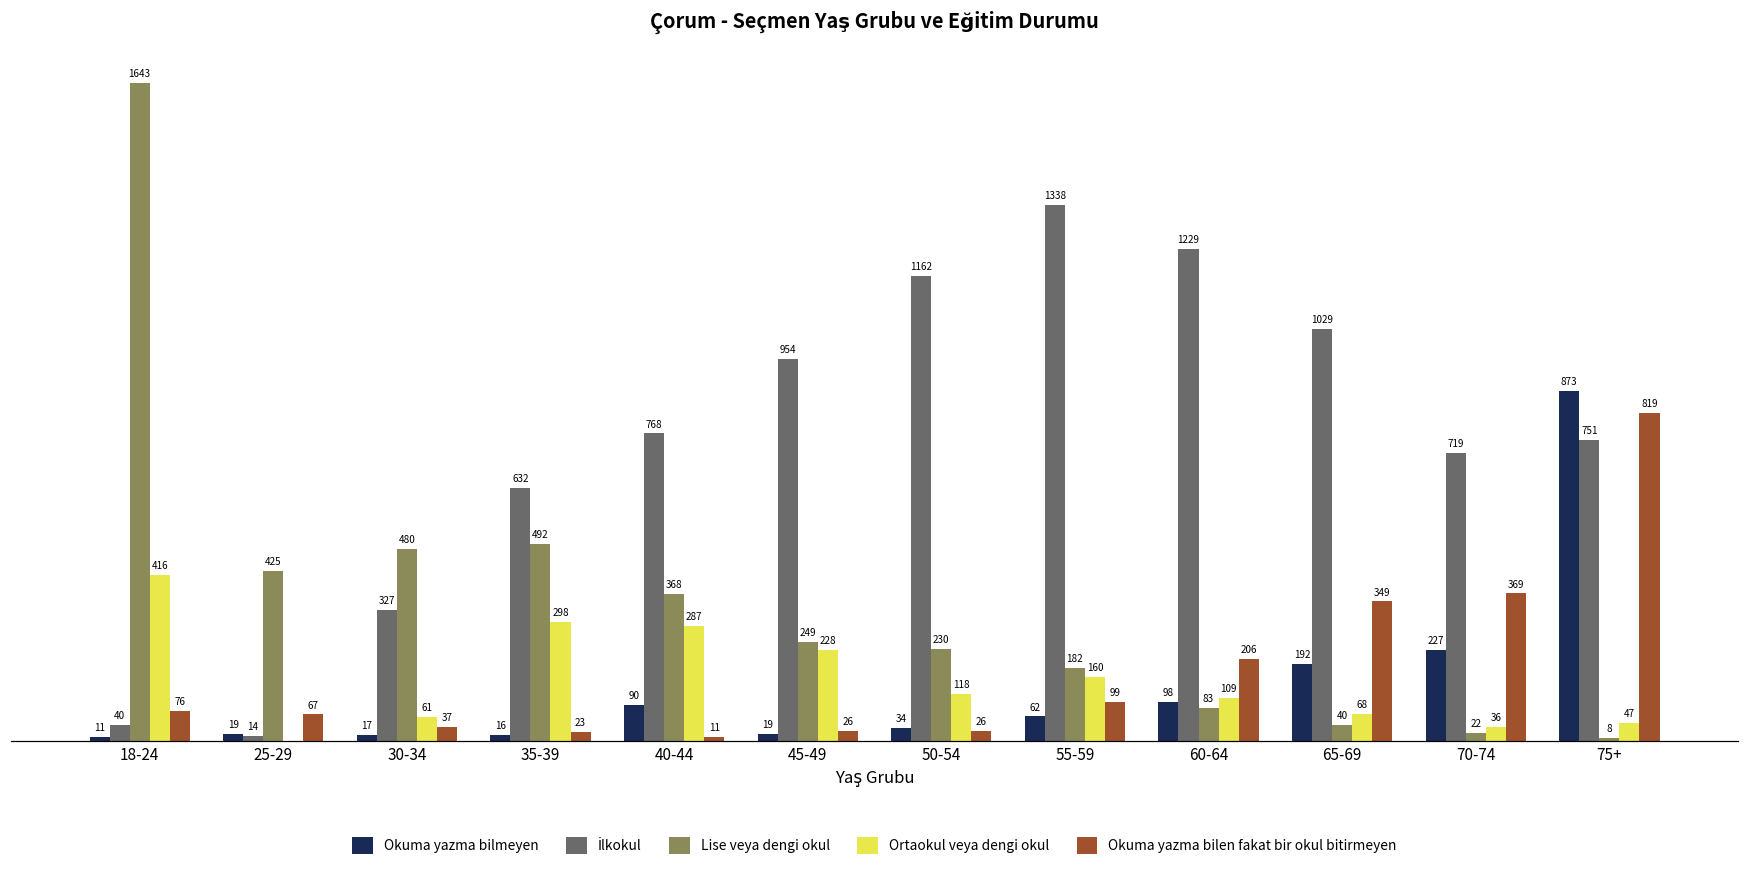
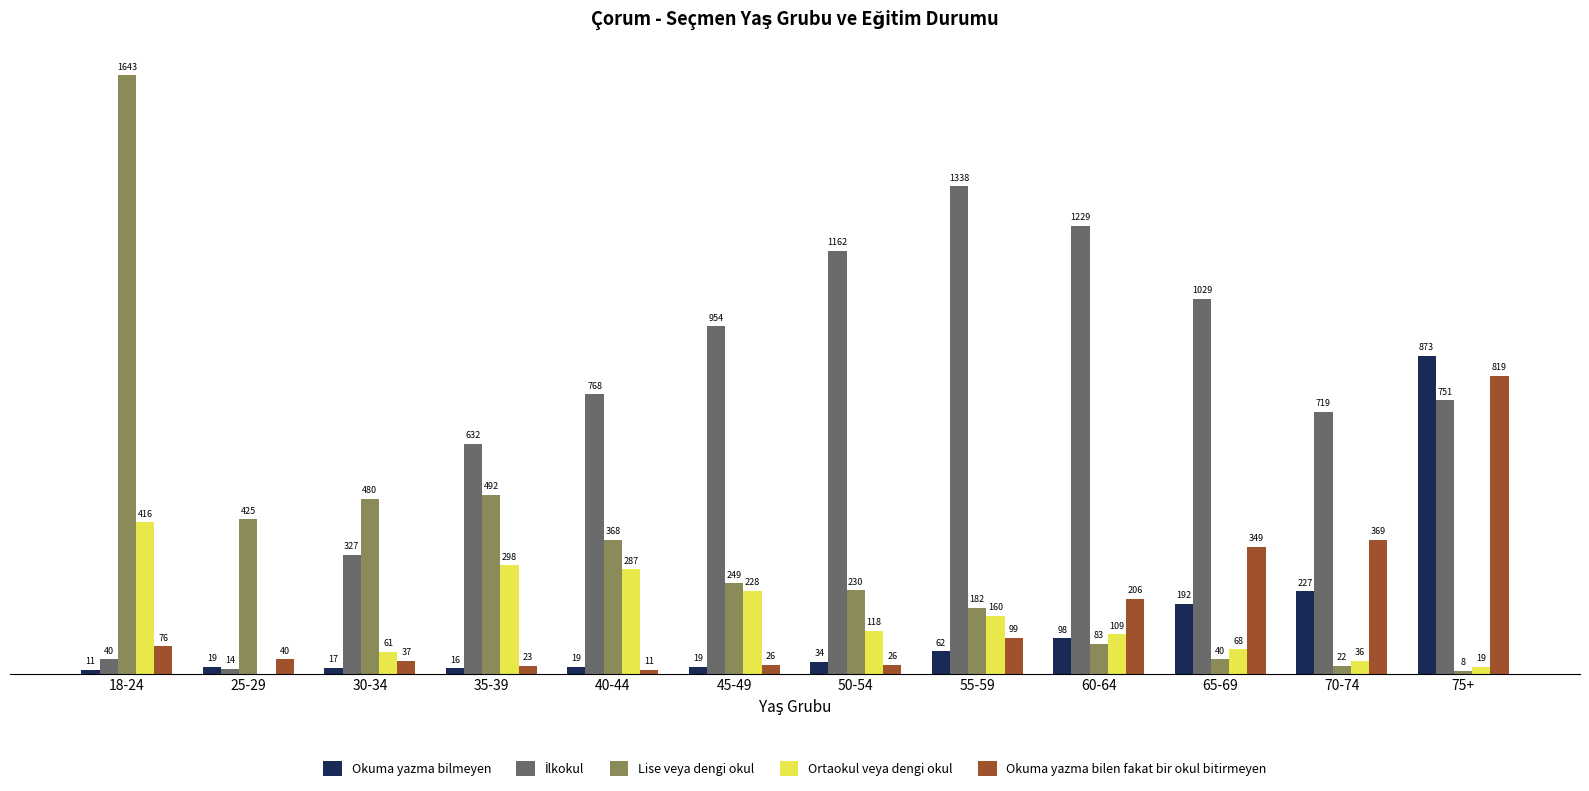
Okuma yazma bilen fakat bir okul bitirmeyen, 25-29: 67 -> 40
Okuma yazma bilmeyen, 40-44: 90 -> 19
Ortaokul veya dengi okul, 75+: 47 -> 19
